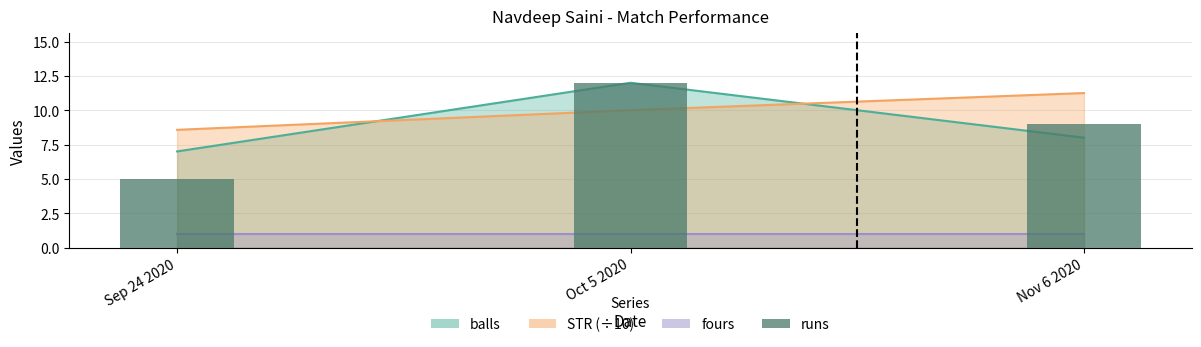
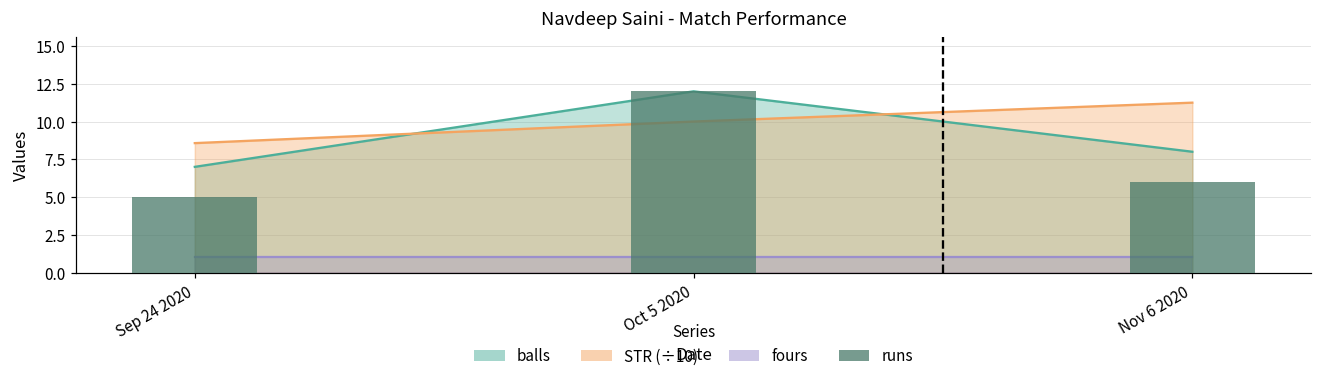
runs, Nov 6 2020: 9 -> 6
